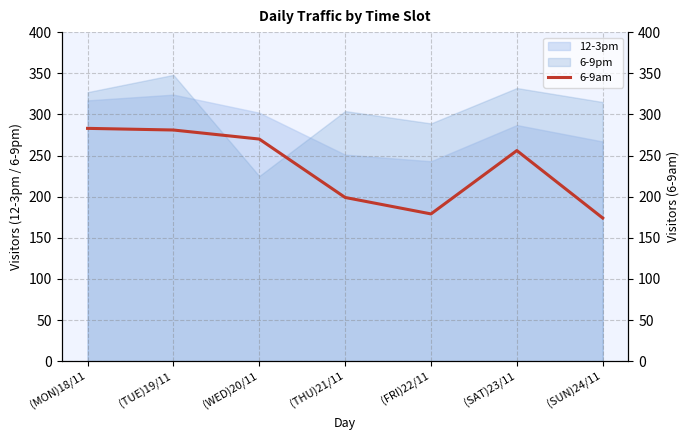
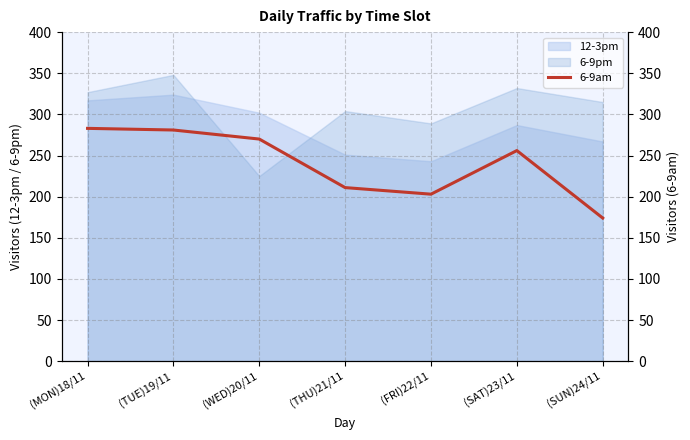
6-9am, (THU)21/11: 200 -> 210
6-9am, (FRI)22/11: 180 -> 200
